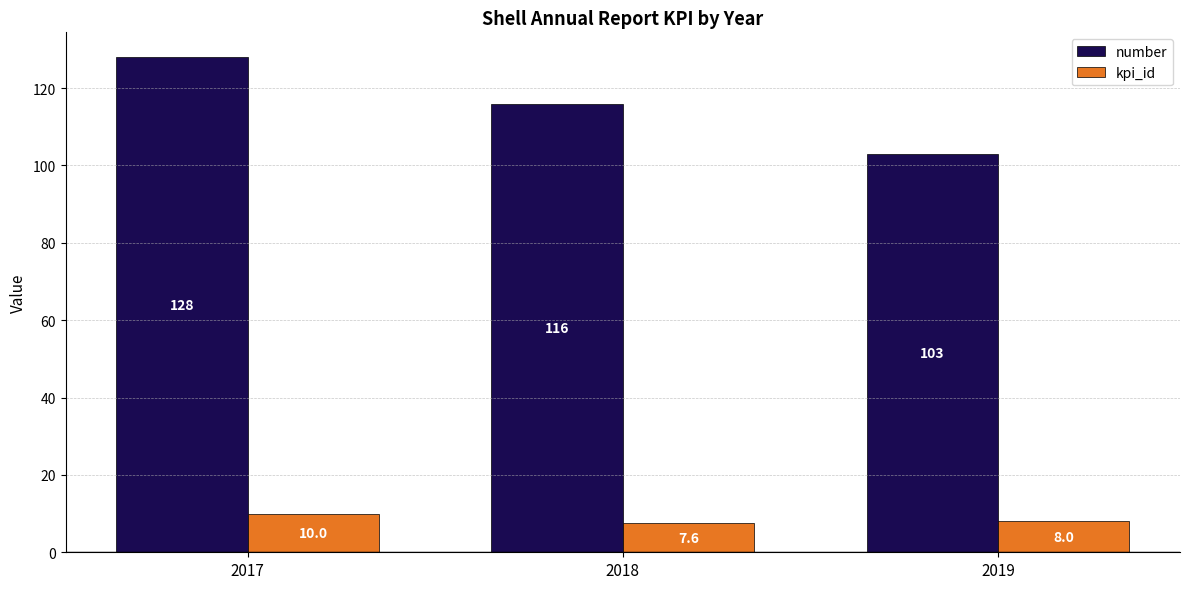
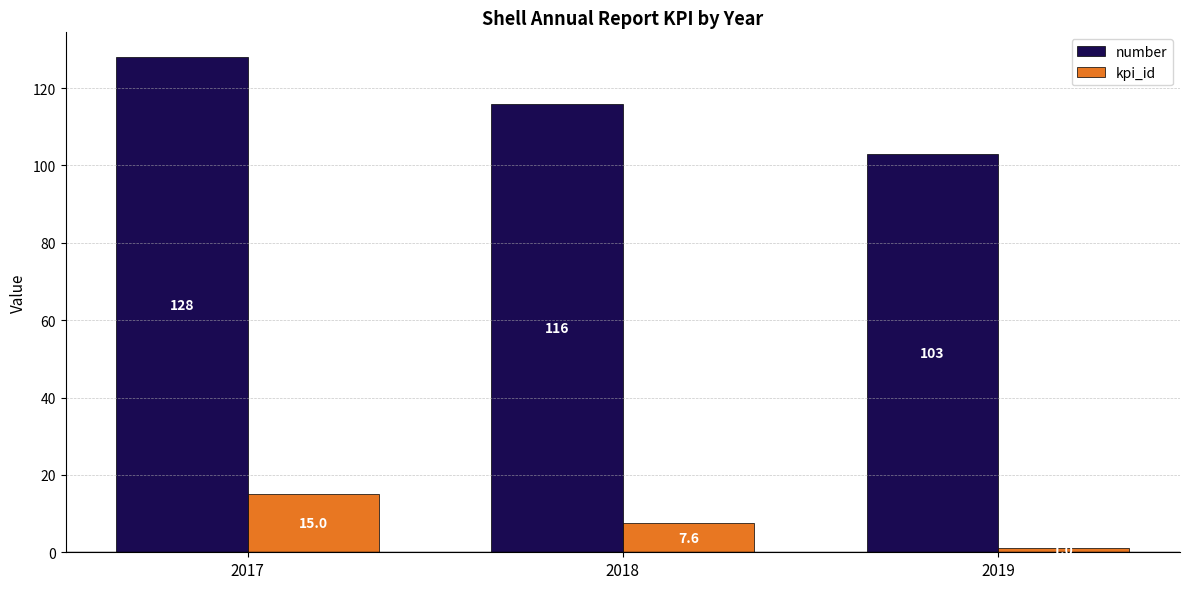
kpi_id, 2017: 10.0 -> 15.0
kpi_id, 2019: 8 -> 1
